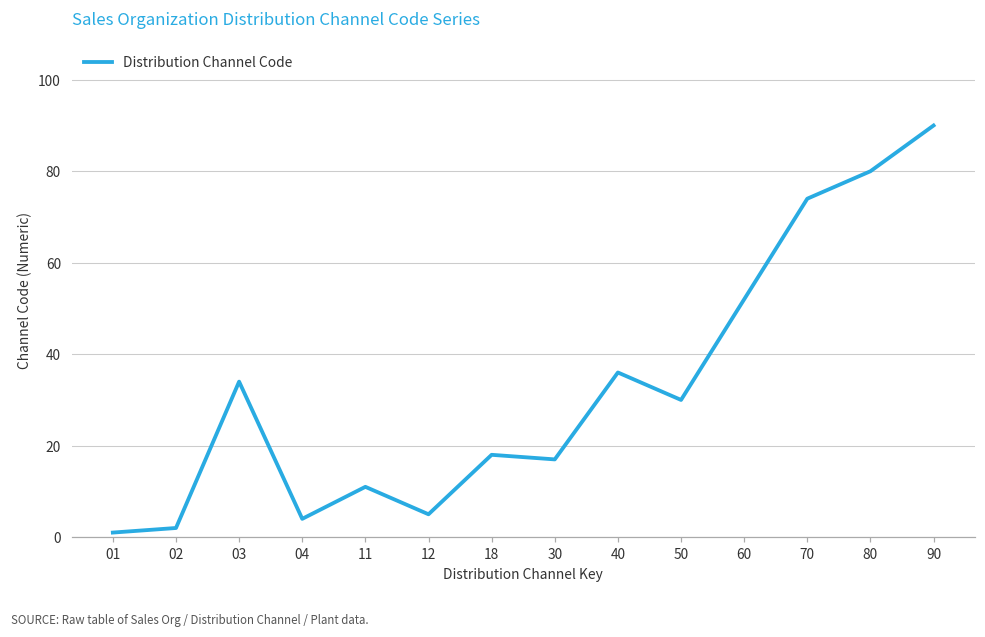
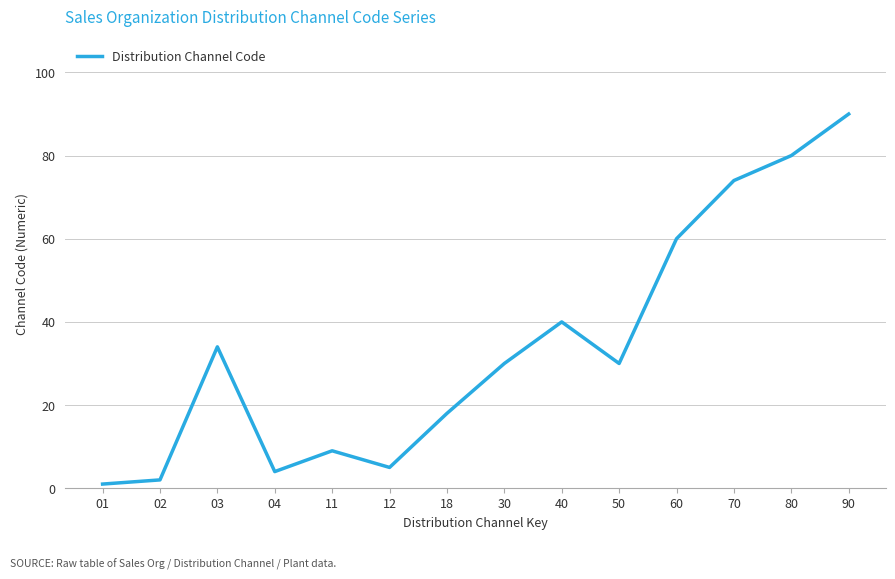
11: 11 -> 9
30: 17 -> 30
40: 36 -> 40
60: 52 -> 60
